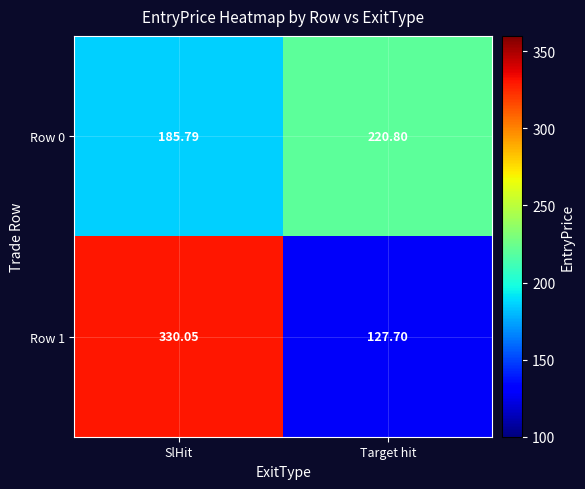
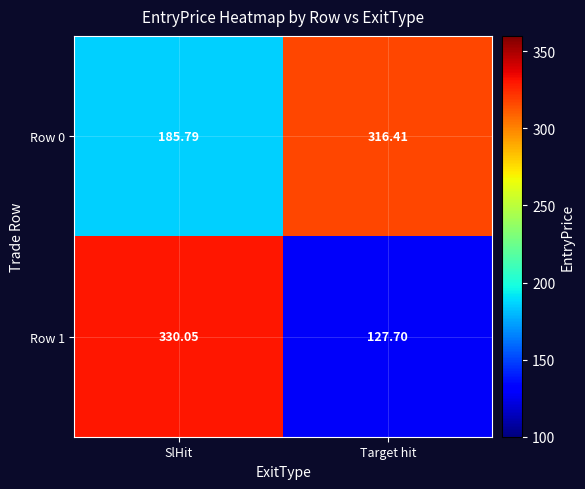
Row 0, Target hit: 220.80 -> 316.41
